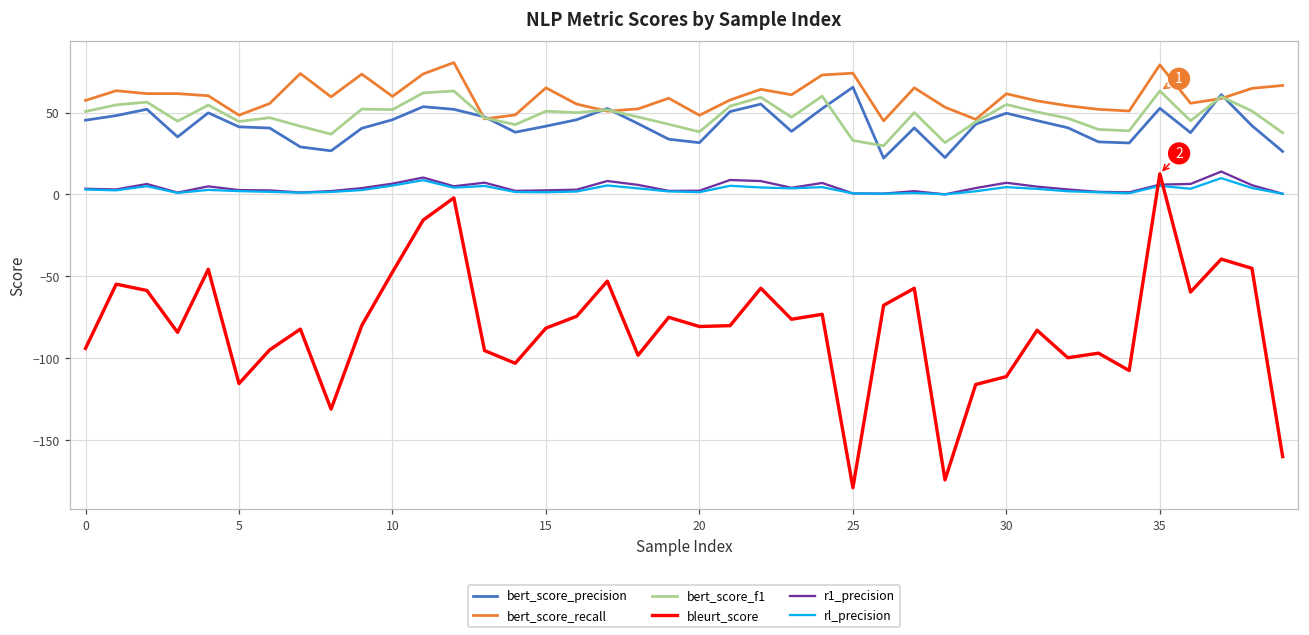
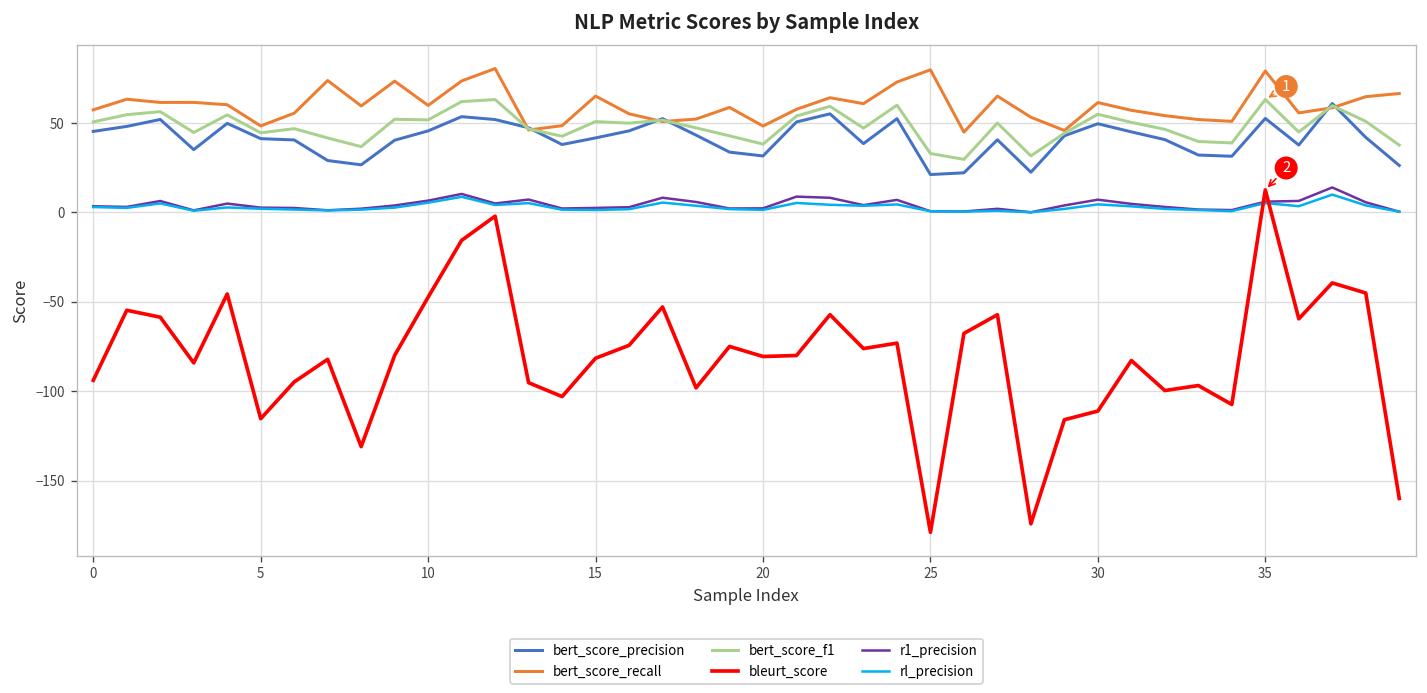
bert_score_precision, 25: 65 -> 21
bert_score_recall, 25: 74 -> 80
